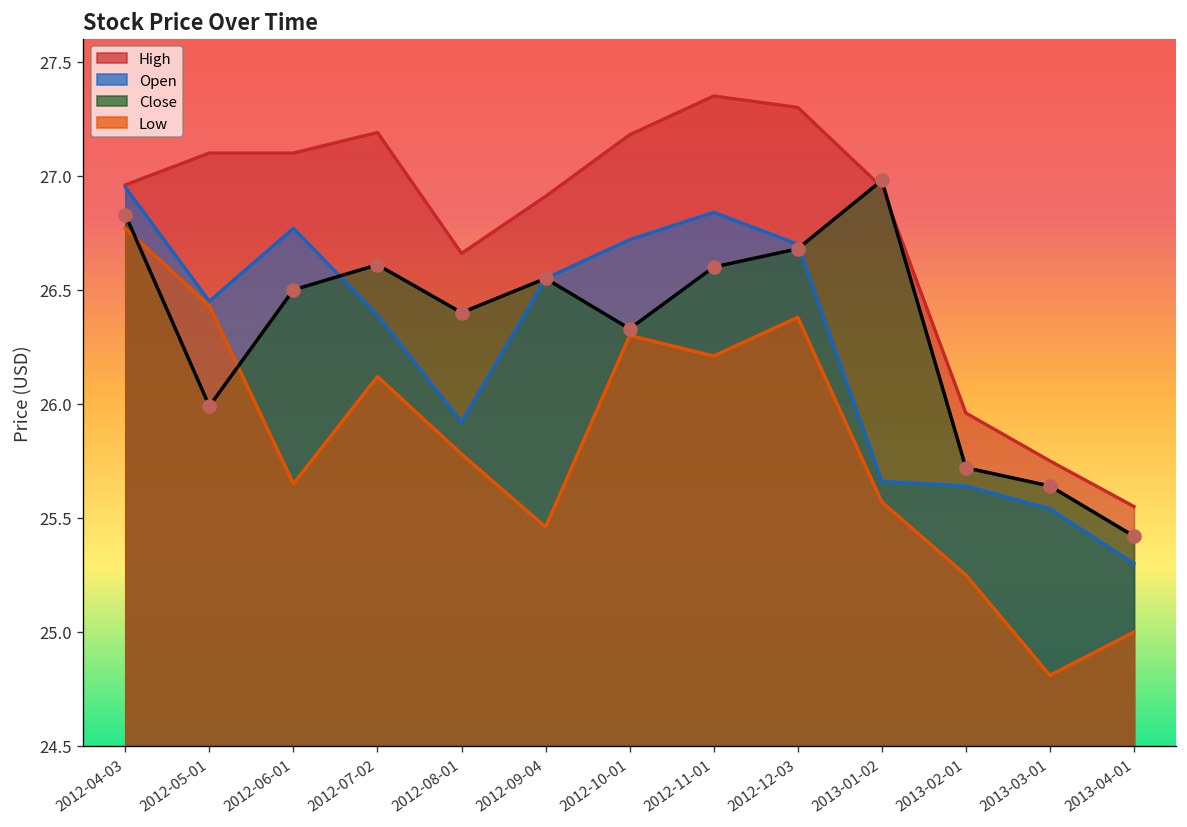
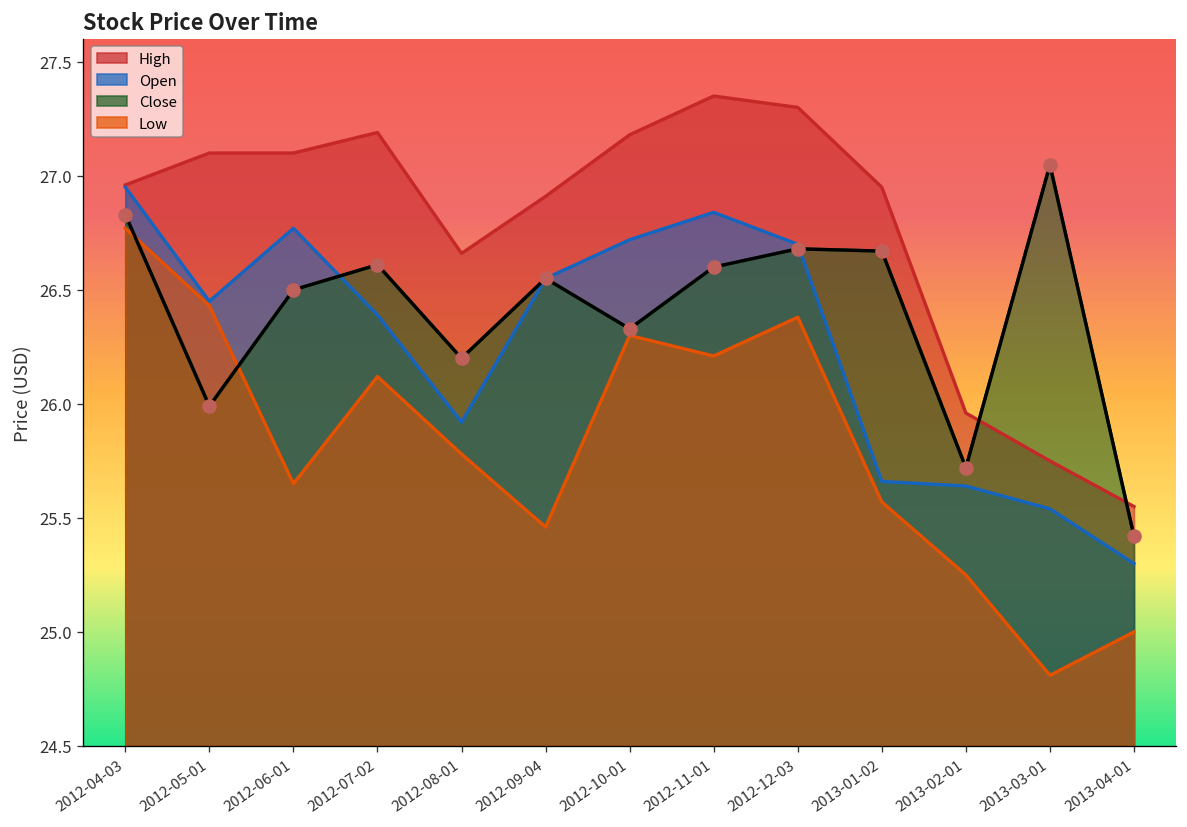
Close, 2012-08-01: 26.4 -> 26.2
Close, 2013-01-02: 26.98 -> 26.67
Close, 2013-03-01: 25.64 -> 27.05
